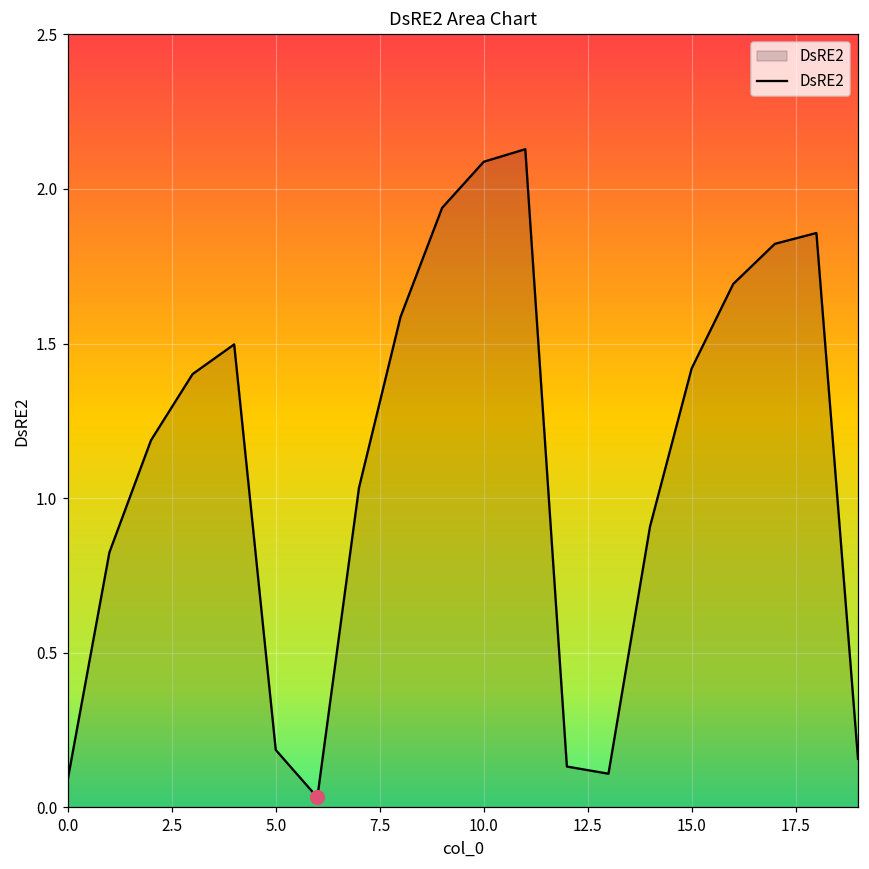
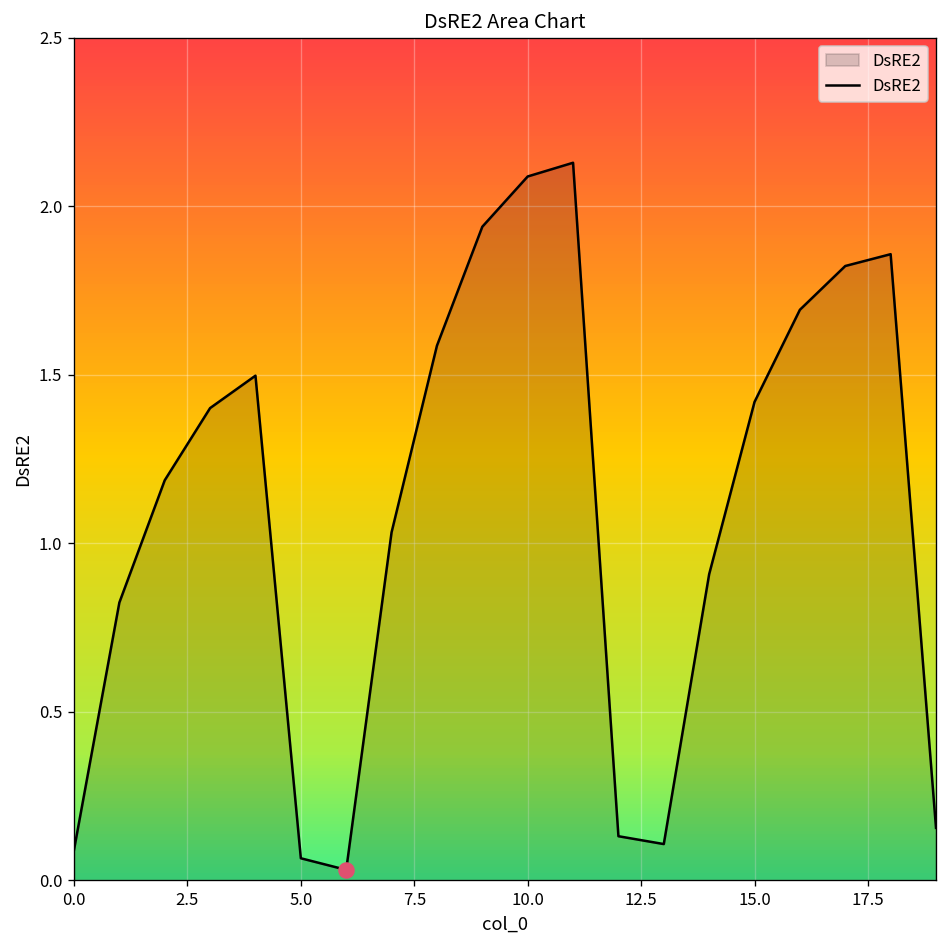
DsRE2, 5.0: 0.18 -> 0.07
